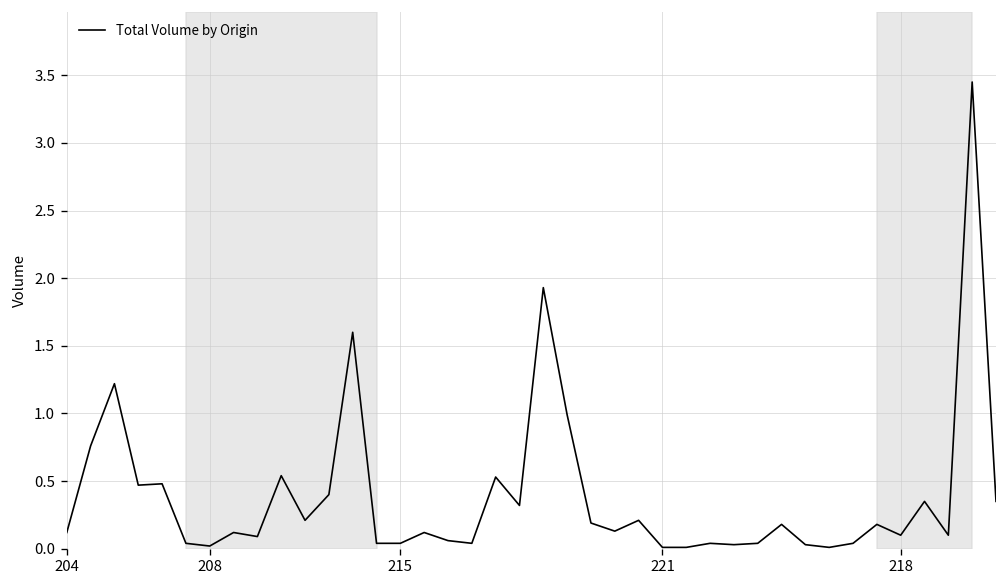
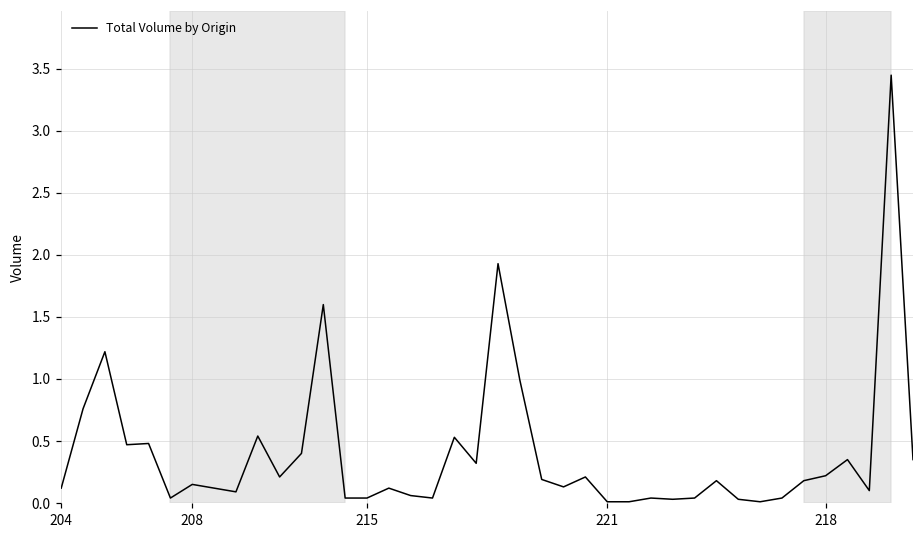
208: 0.02 -> 0.15
218: 0.10 -> 0.22
